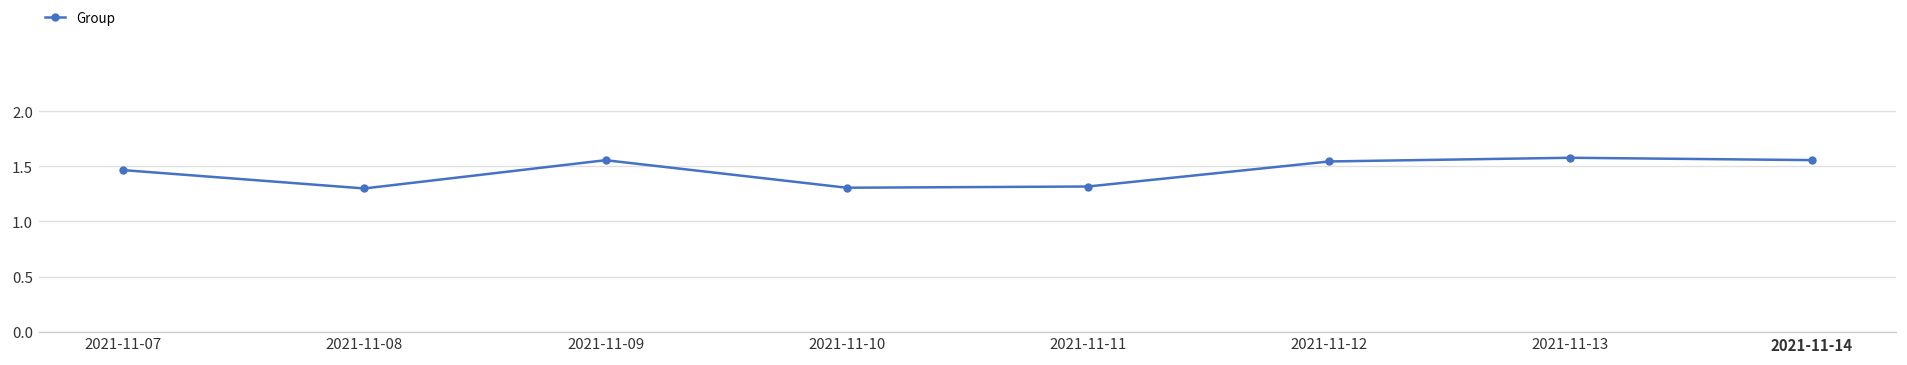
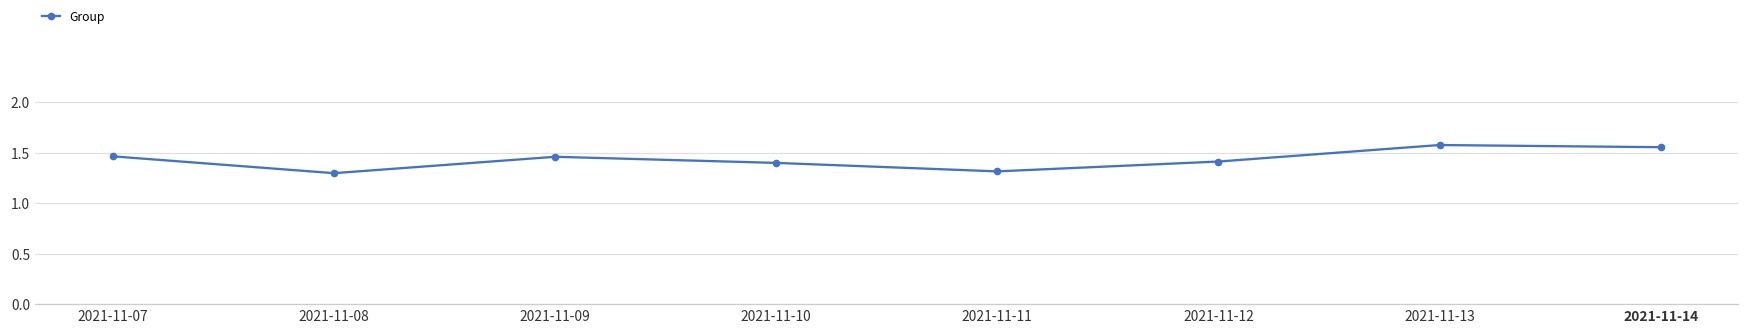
2021-11-09: 1.6 -> 1.5
2021-11-10: 1.3 -> 1.4
2021-11-12: 1.5 -> 1.4
